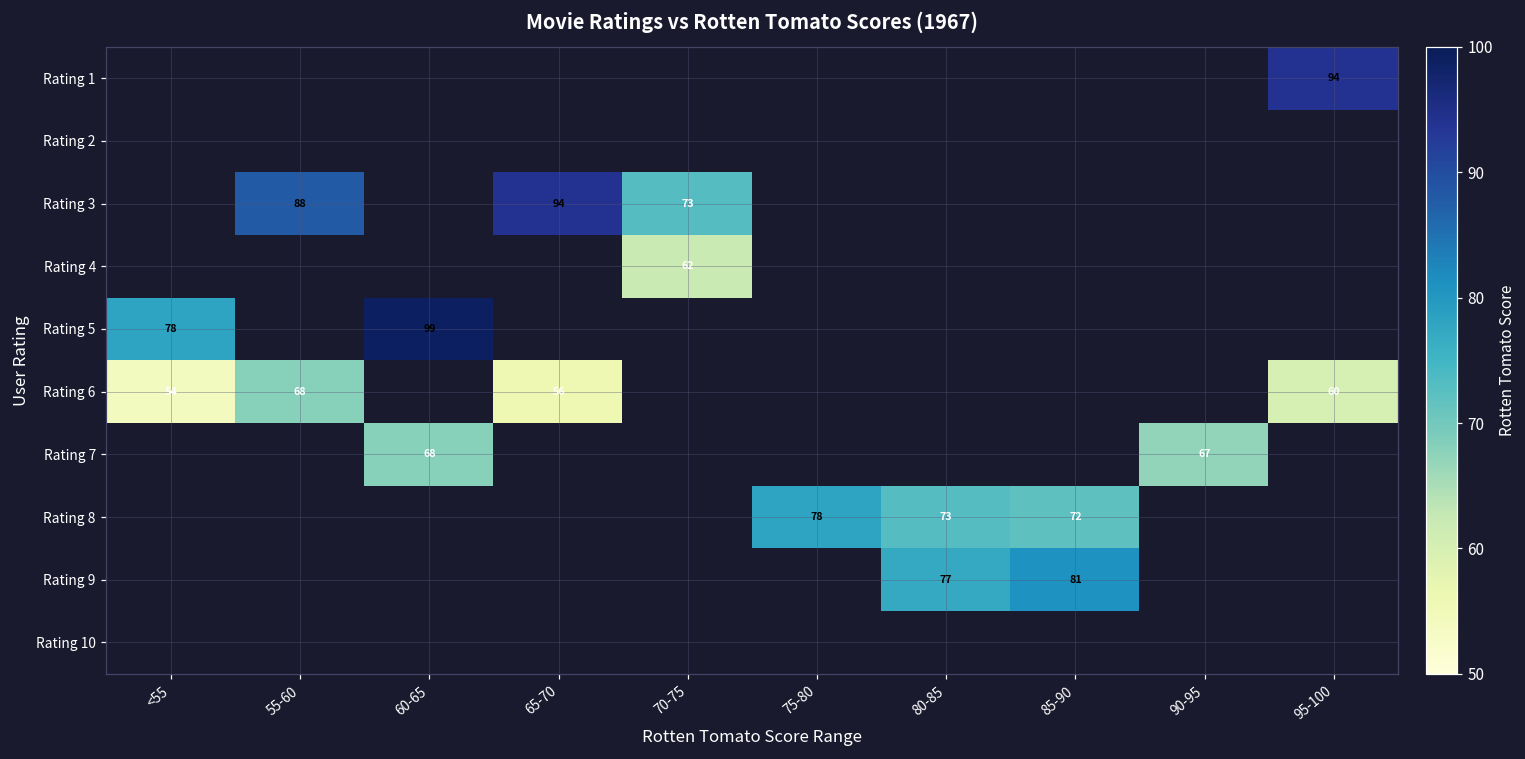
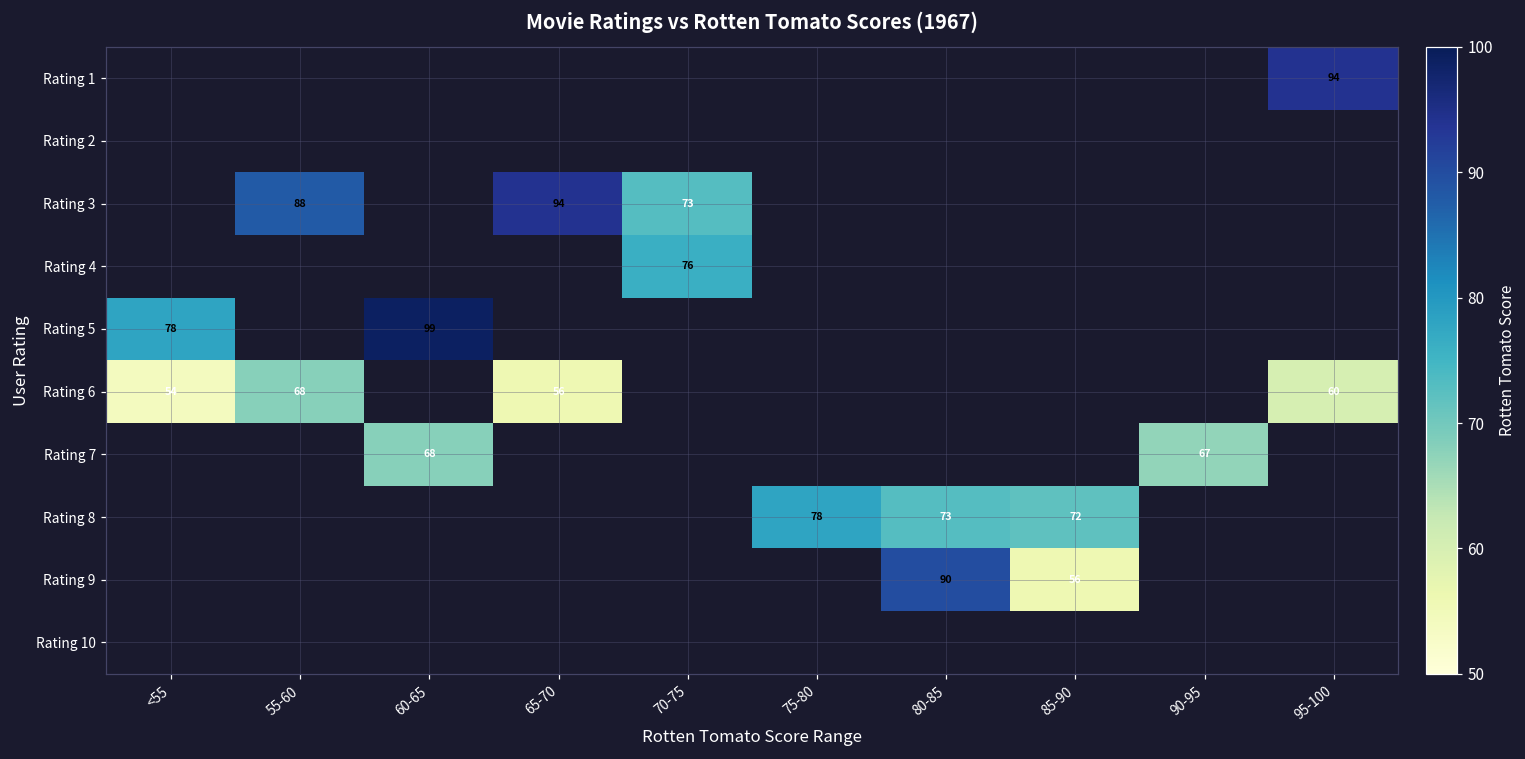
Rating 4, 70-75: 62 -> 76
Rating 9, 80-85: 77 -> 90
Rating 9, 85-90: 81 -> 56
